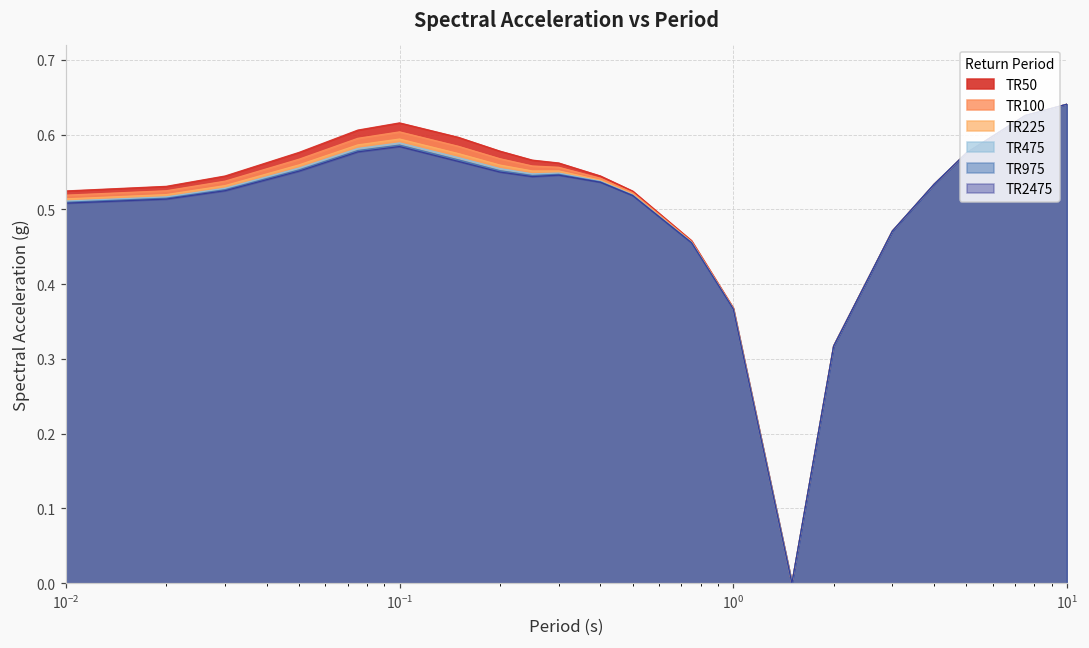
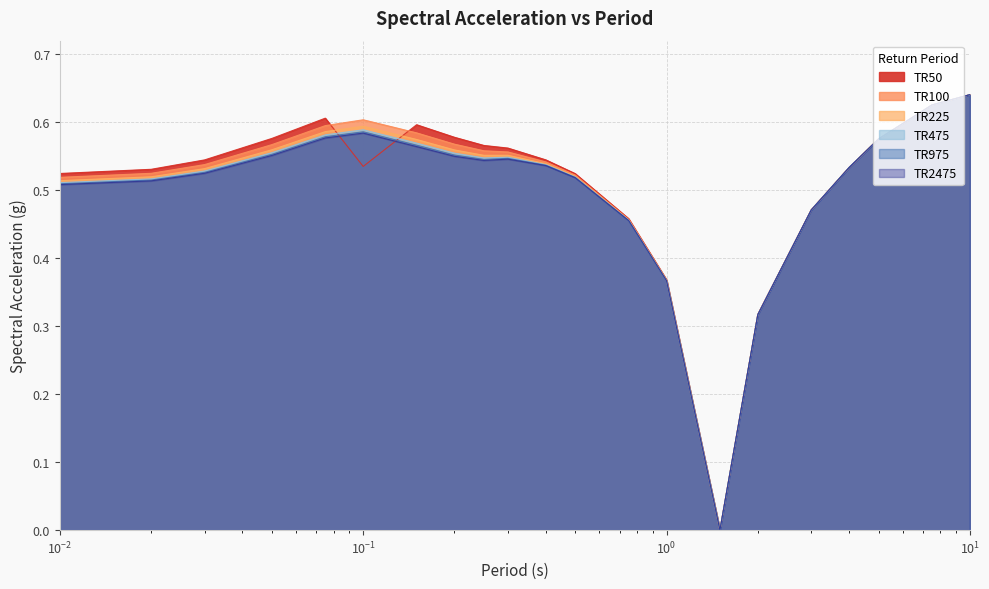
TR50, 10^-1: 0.62 -> 0.53
